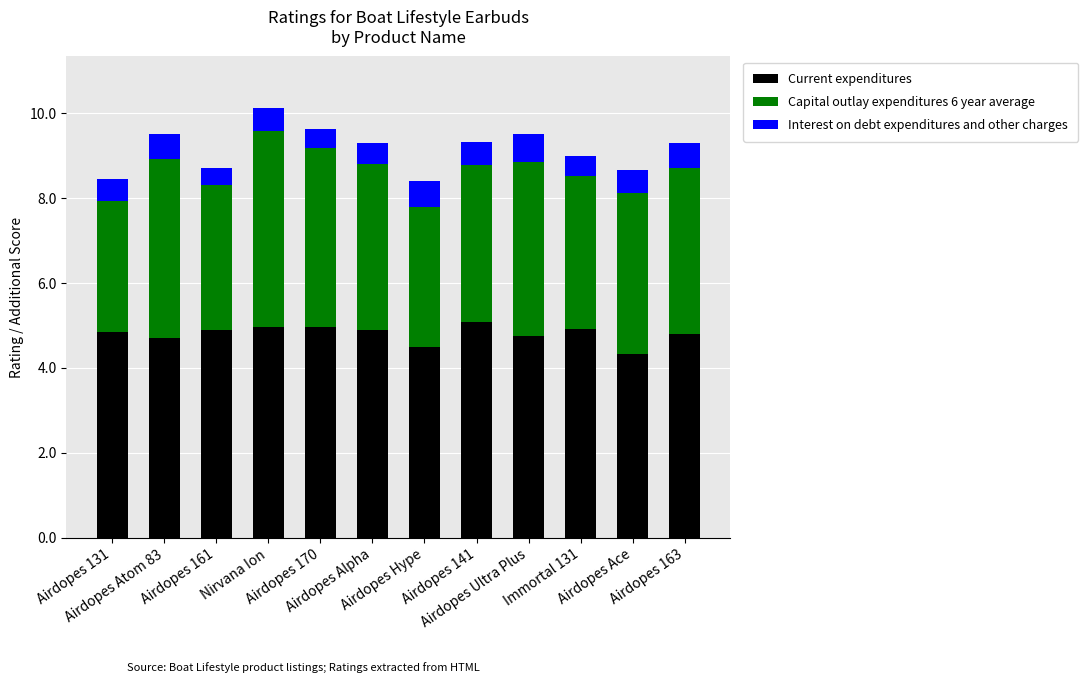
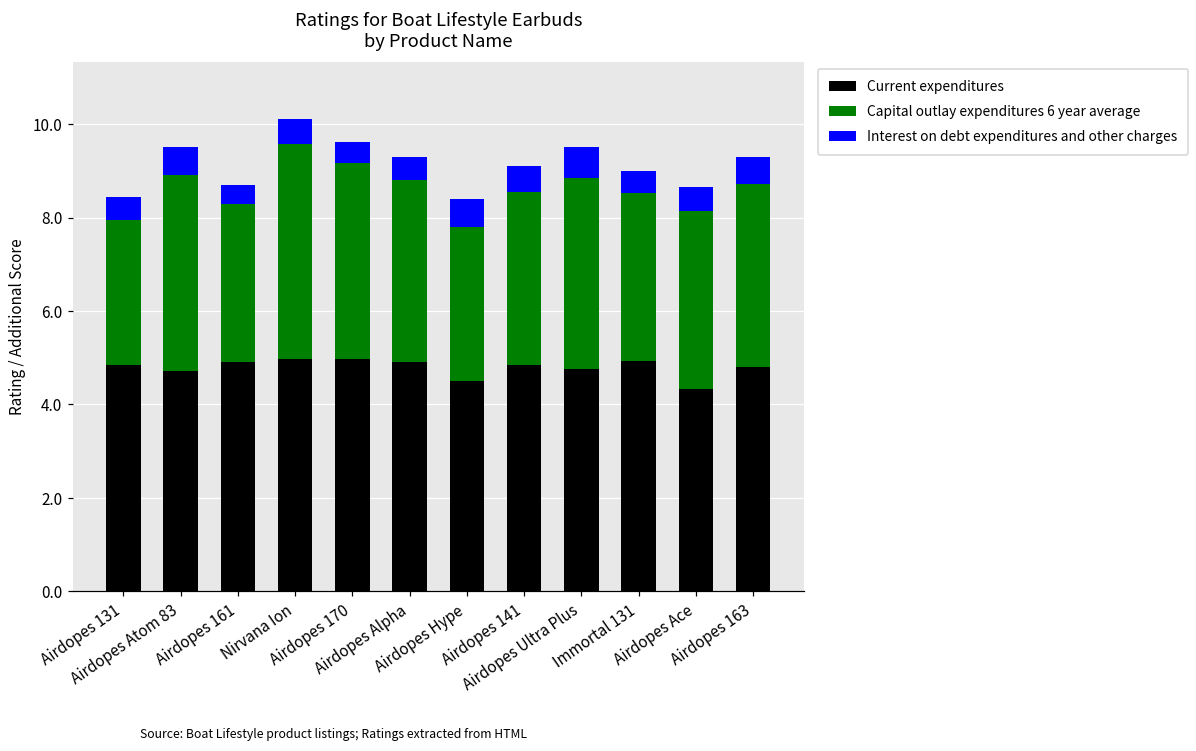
Current expenditures, Airdopes 141: 5.1 -> 4.9
